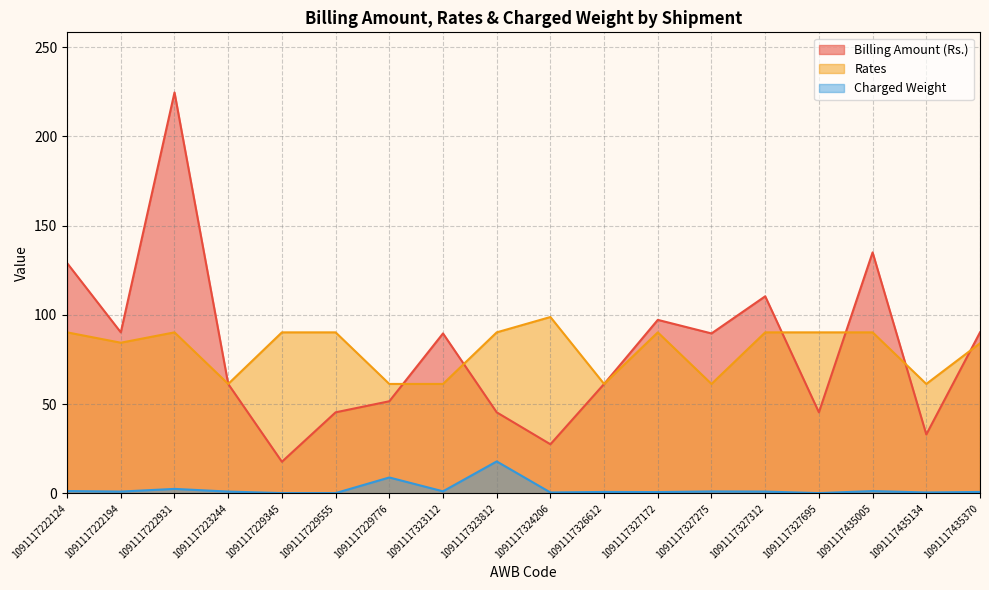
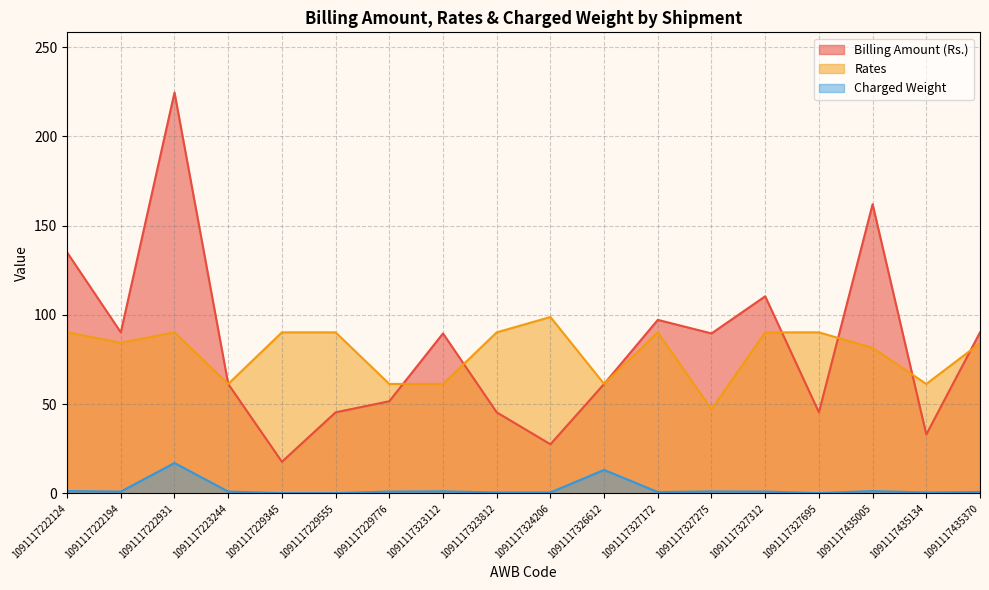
Billing Amount (Rs.), 1091117222124: 129 -> 135
Charged Weight, 1091117222931: 3 -> 17
Charged Weight, 1091117229776: 9 -> 1
Charged Weight, 1091117323812: 18 -> 1
Charged Weight, 1091117326612: 1 -> 13
Rates, 1091117327275: 61 -> 47
Billing Amount (Rs.), 1091117435005: 135 -> 162
Rates, 1091117435005: 90 -> 82
